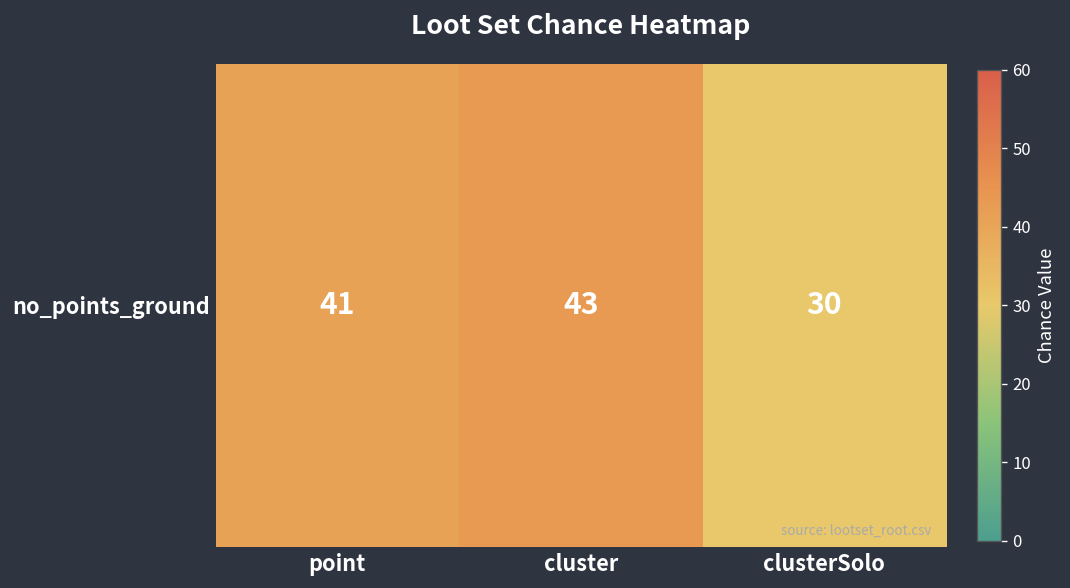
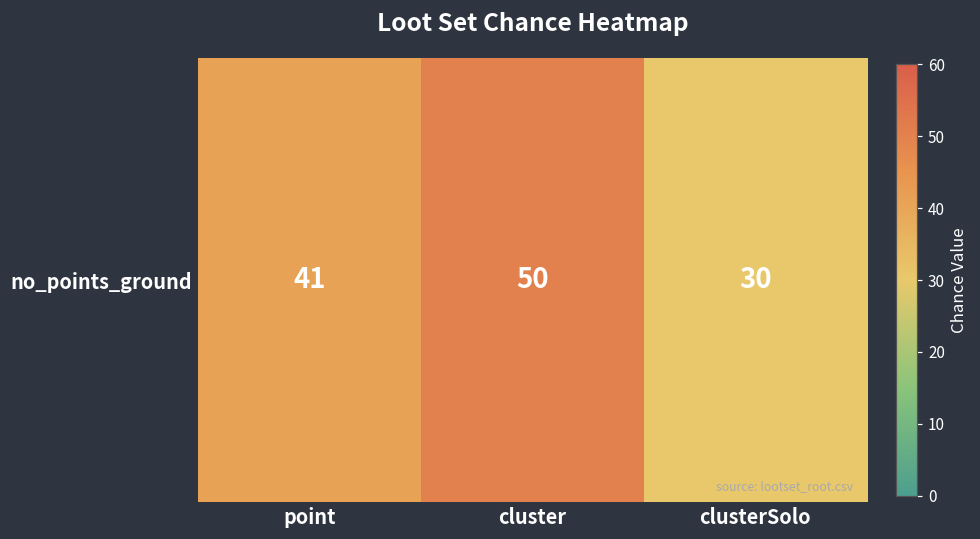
no_points_ground, cluster: 43 -> 50
